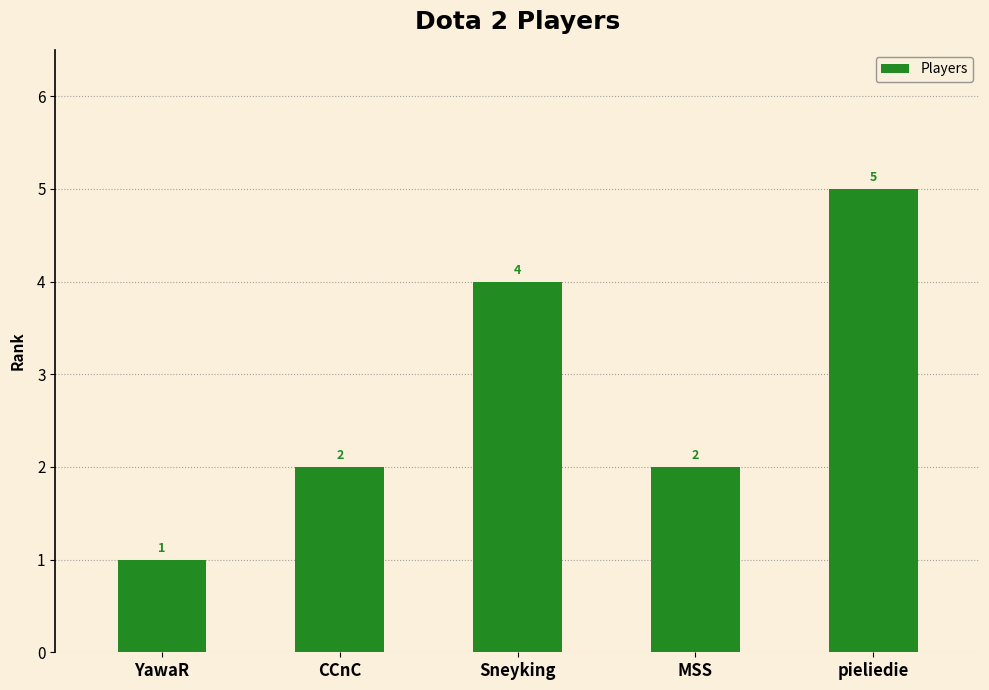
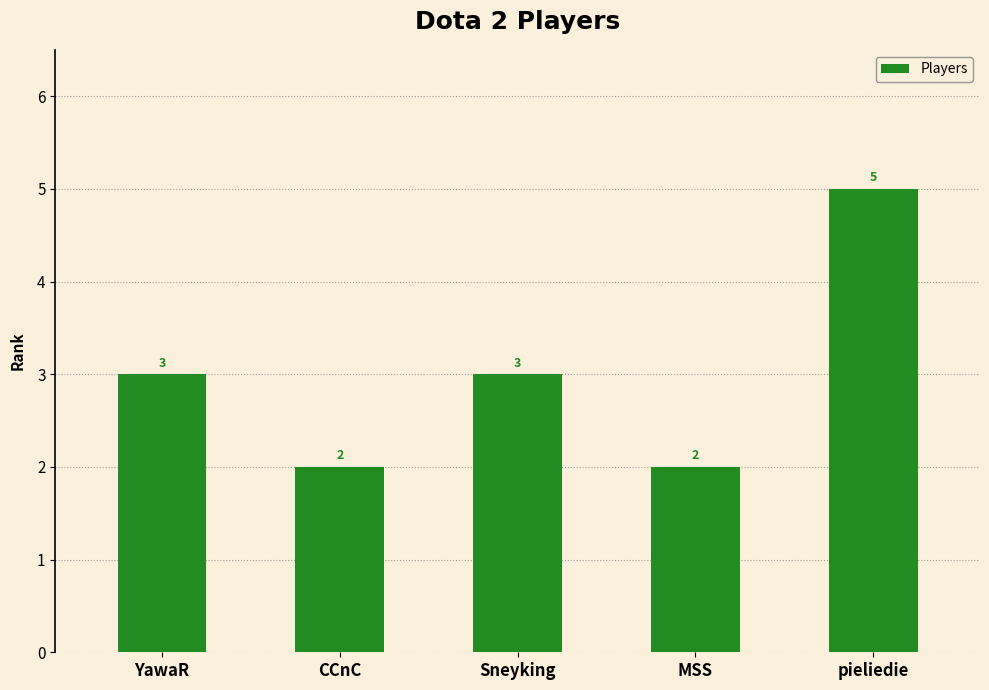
YawaR: 1 -> 3
Sneyking: 4 -> 3
